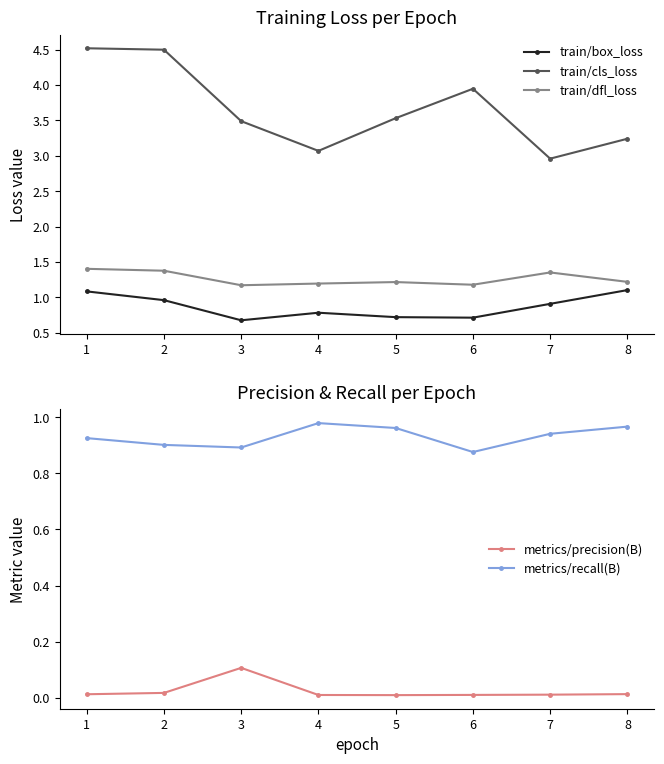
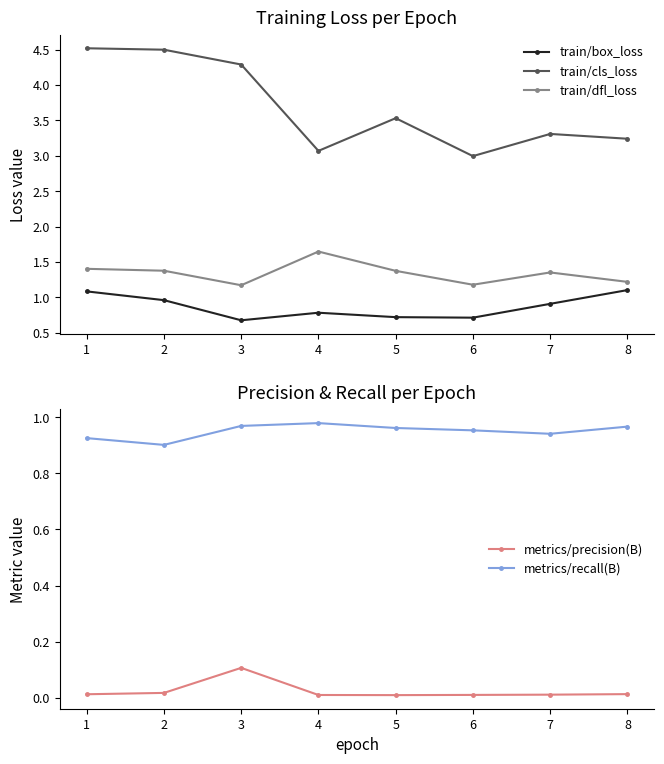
Training Loss per Epoch, train/cls_loss, 3: 3.5 -> 4.3
Training Loss per Epoch, train/dfl_loss, 4: 1.2 -> 1.6
Training Loss per Epoch, train/dfl_loss, 5: 1.2 -> 1.4
Training Loss per Epoch, train/cls_loss, 6: 3.9 -> 3.0
Training Loss per Epoch, train/cls_loss, 7: 3.0 -> 3.3
Precision & Recall per Epoch, metrics/recall(B), 3: 0.89 -> 0.97
Precision & Recall per Epoch, metrics/recall(B), 6: 0.88 -> 0.95
